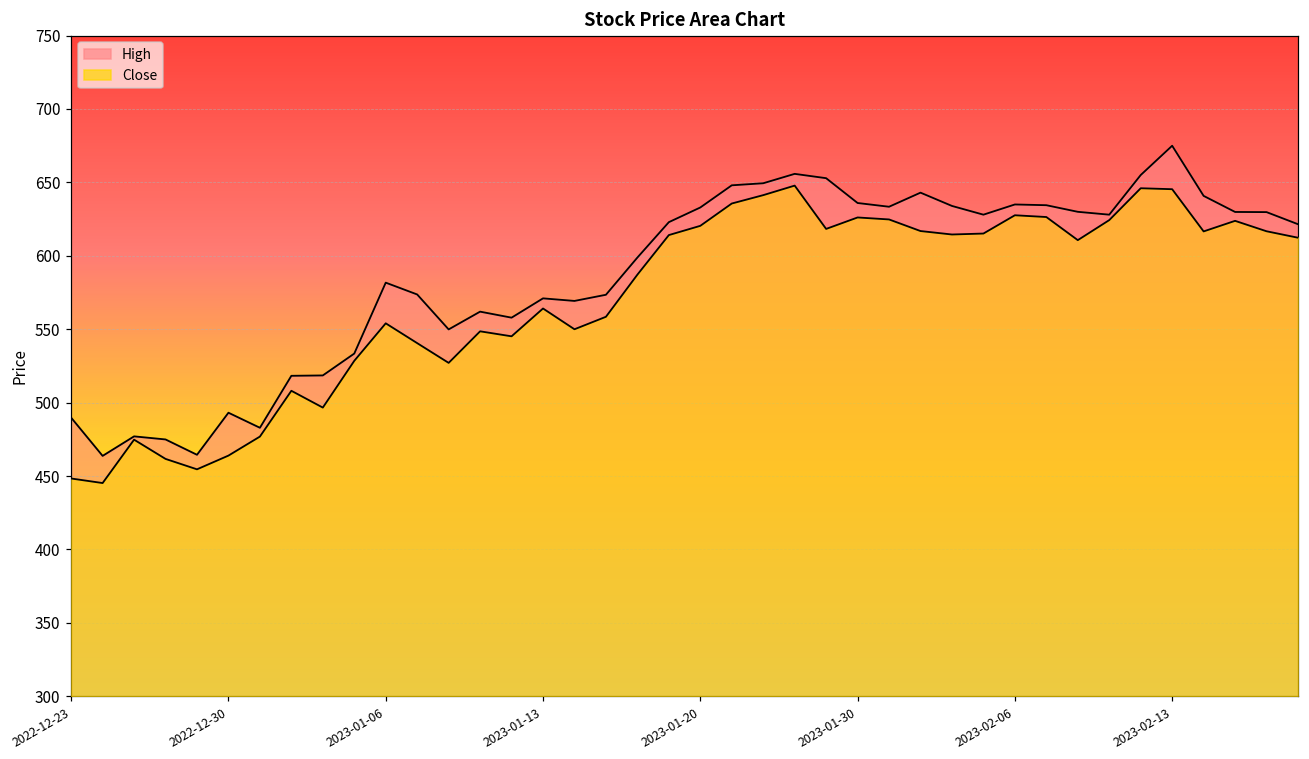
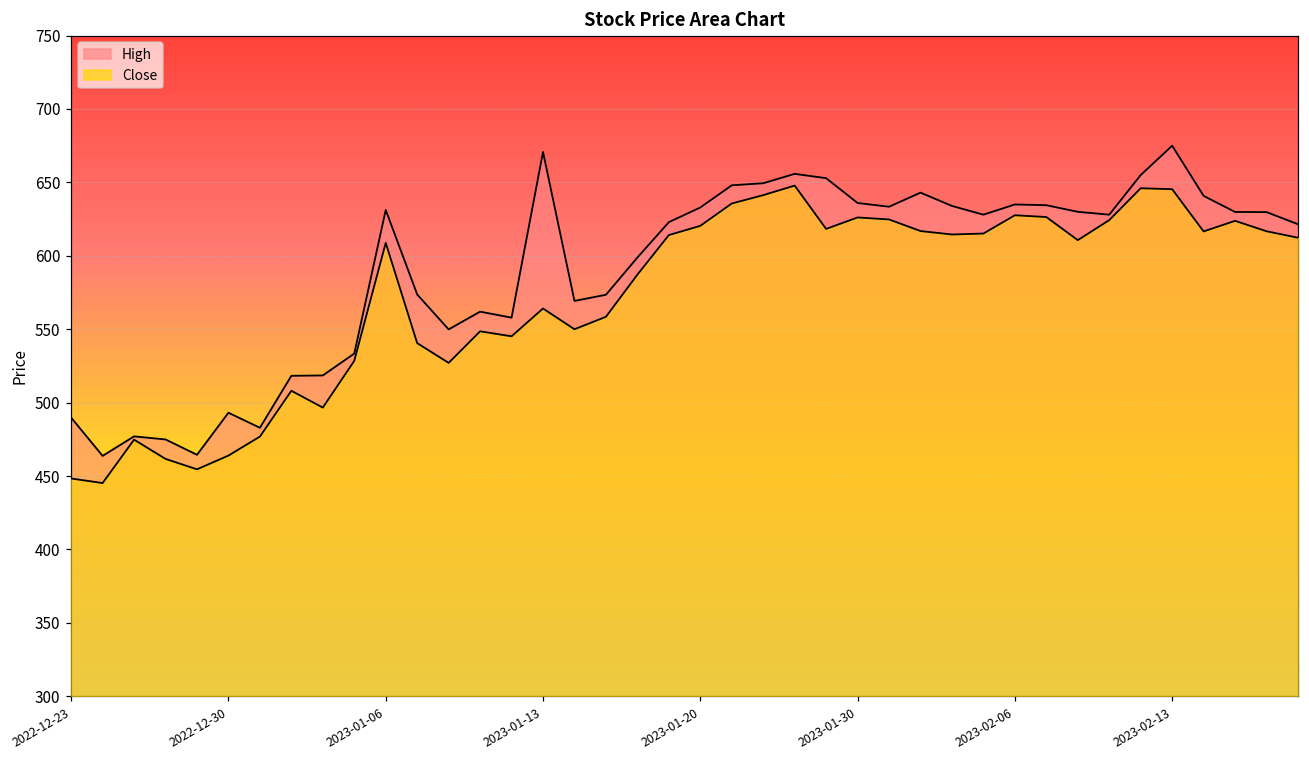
High, 2023-01-06: 582 -> 631
Close, 2023-01-06: 554 -> 609
High, 2023-01-13: 571 -> 671
